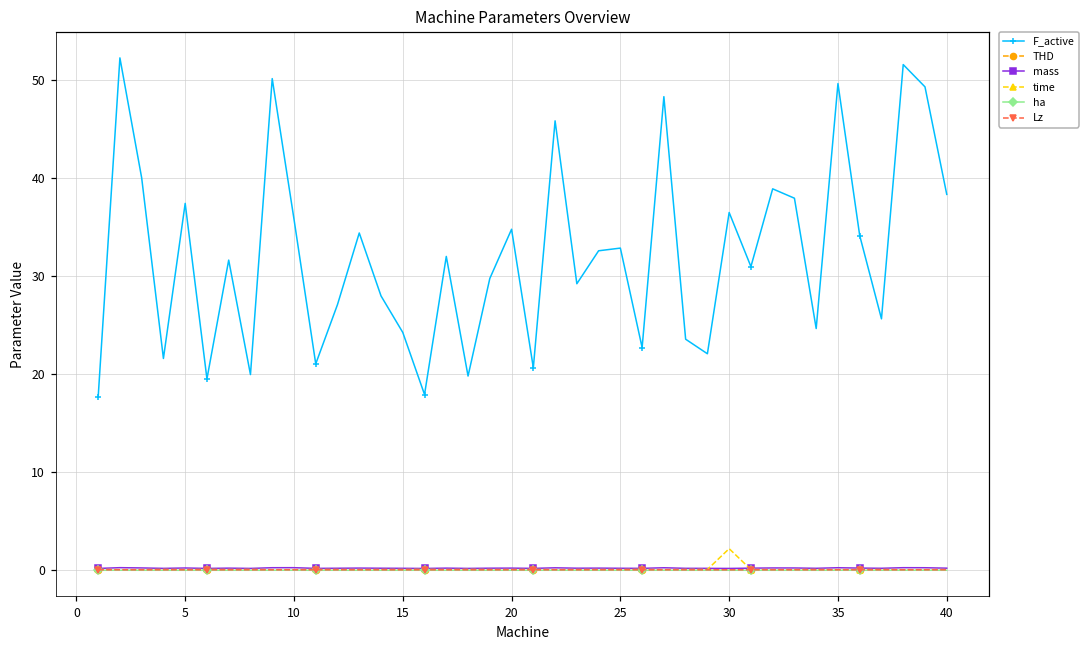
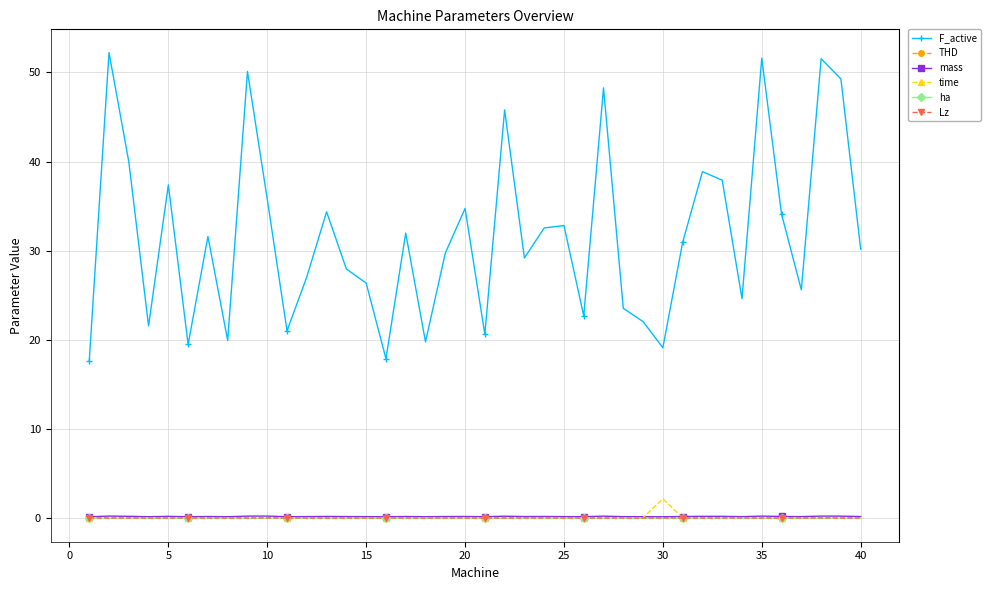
F_active, 15: 24 -> 26
F_active, 30: 36 -> 19
F_active, 35: 50 -> 52
F_active, 40: 38 -> 30
